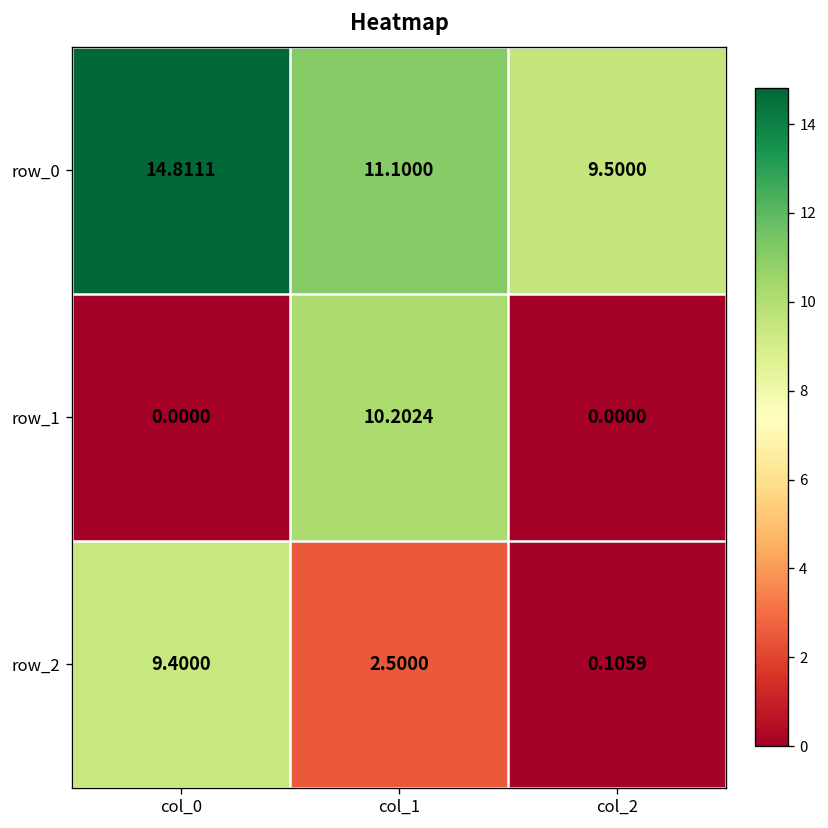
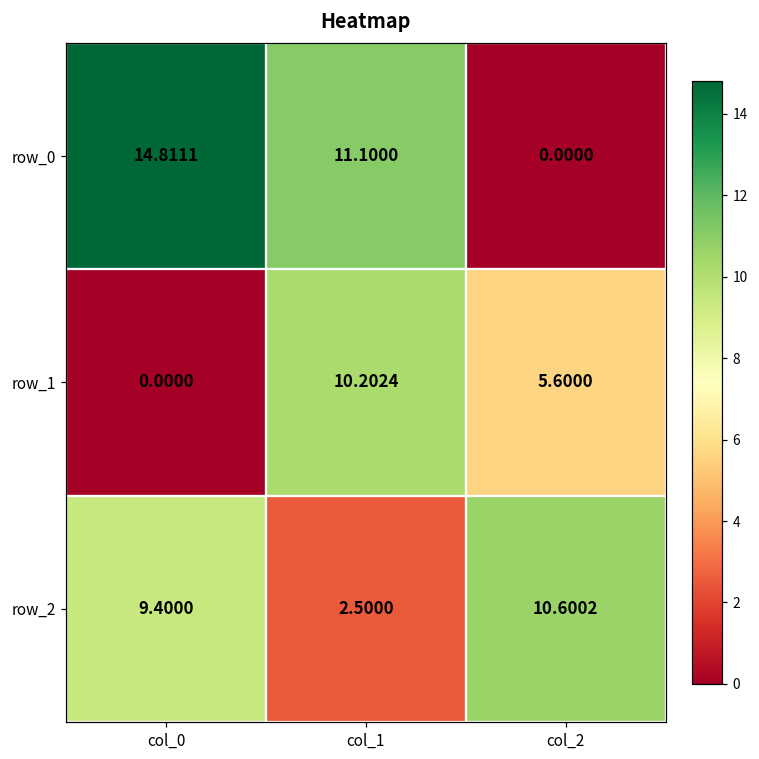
row_0, col_2: 9.5000 -> 0.0000
row_1, col_2: 0.0000 -> 5.6000
row_2, col_2: 0.1059 -> 10.6002
